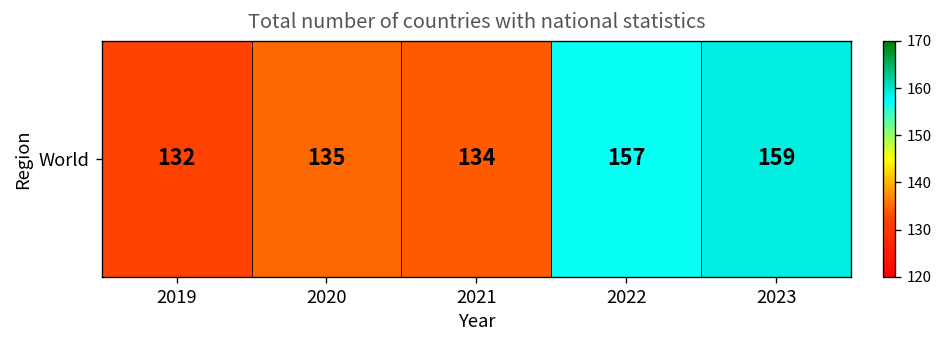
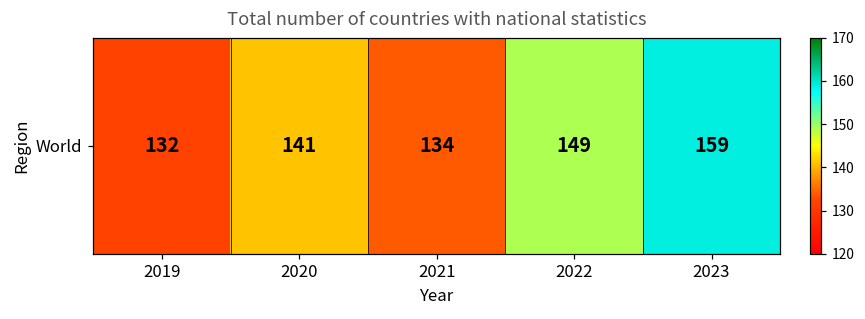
World, 2020: 135 -> 141
World, 2022: 157 -> 149
